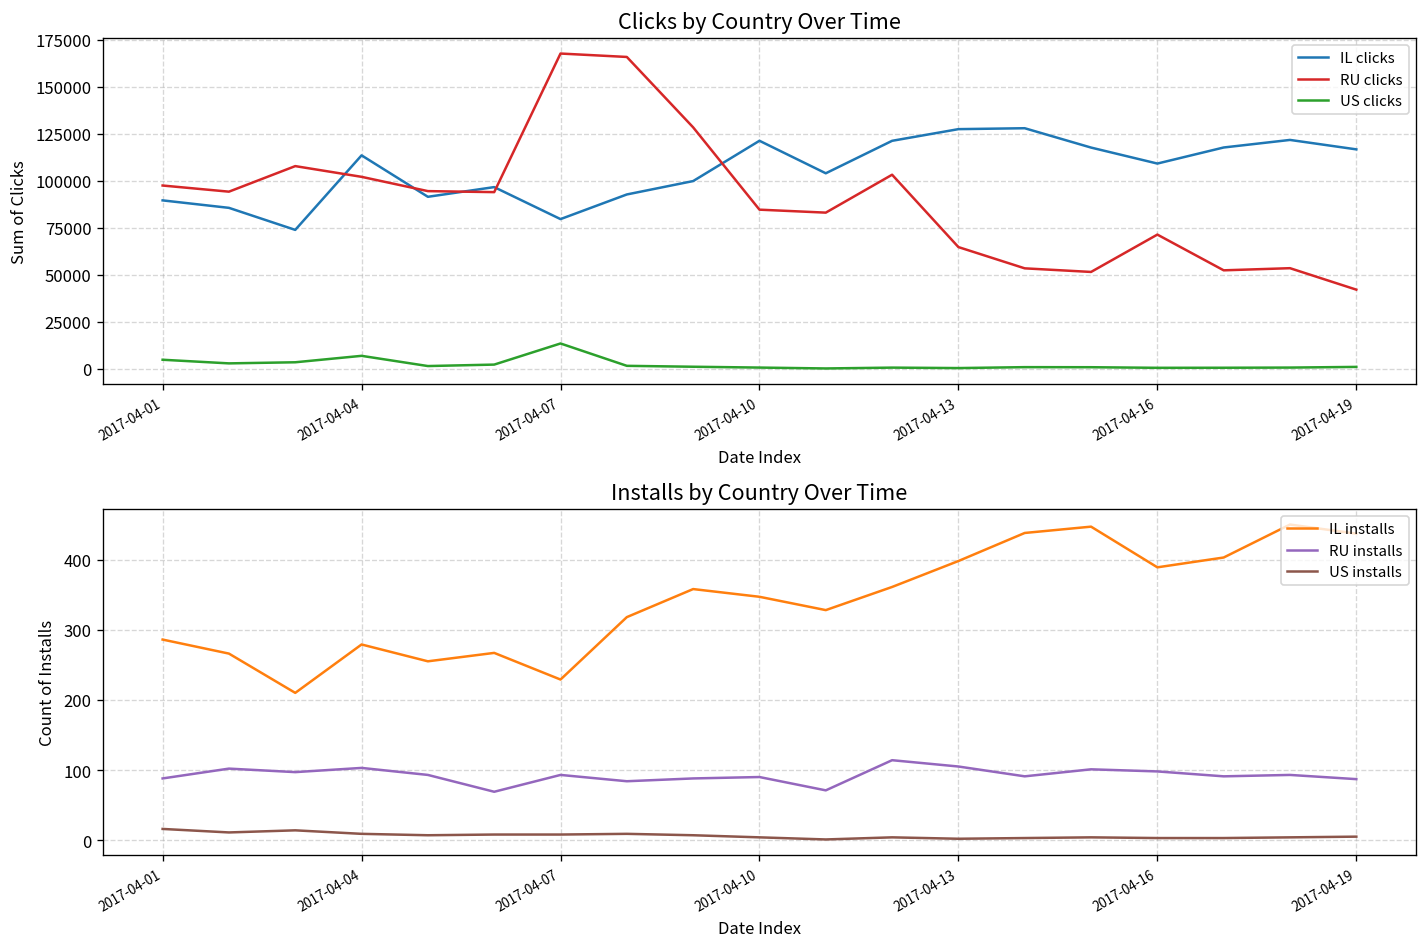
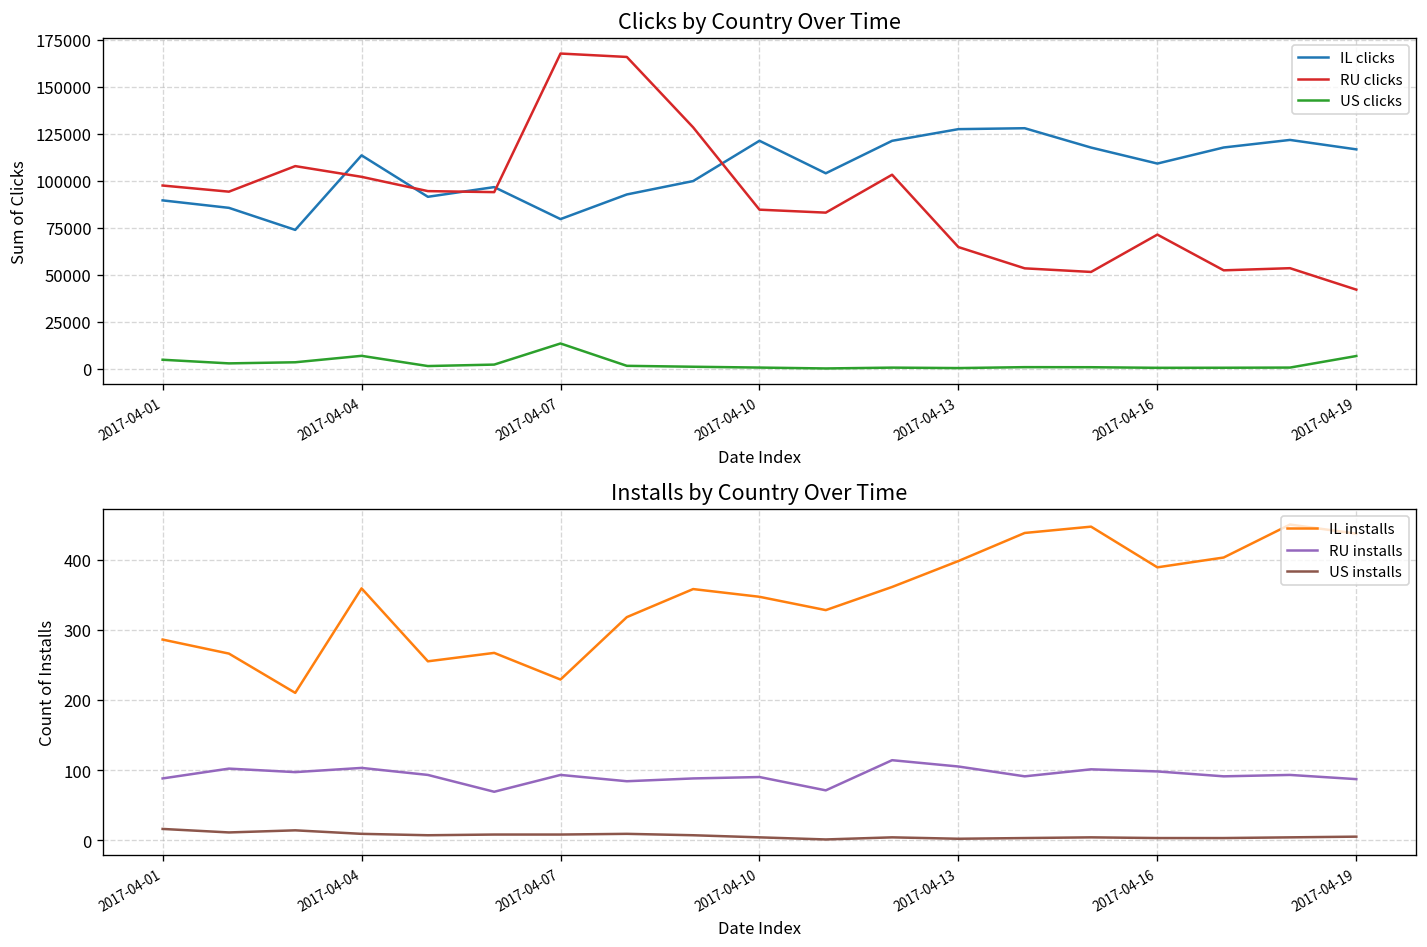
Clicks by Country Over Time, US clicks, 2017-04-19: 1000 -> 7000
Installs by Country Over Time, IL installs, 2017-04-04: 280 -> 360
